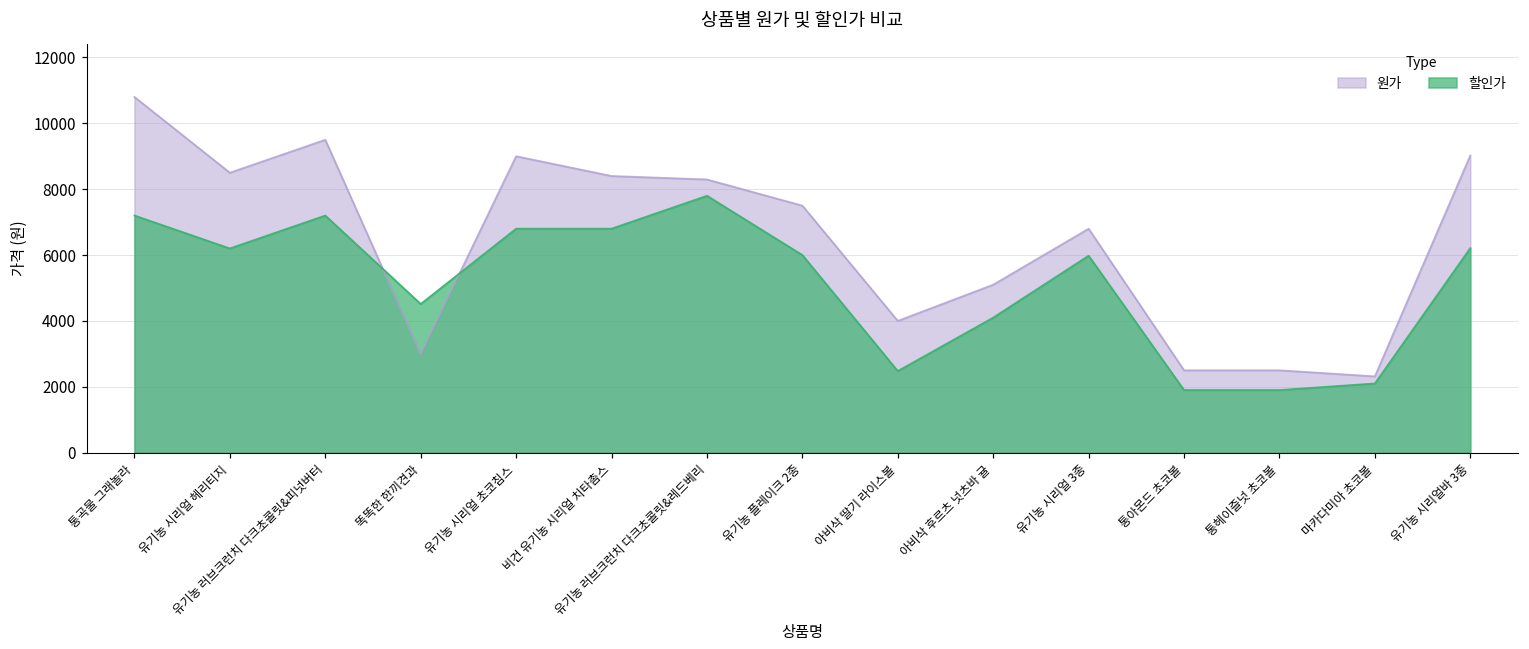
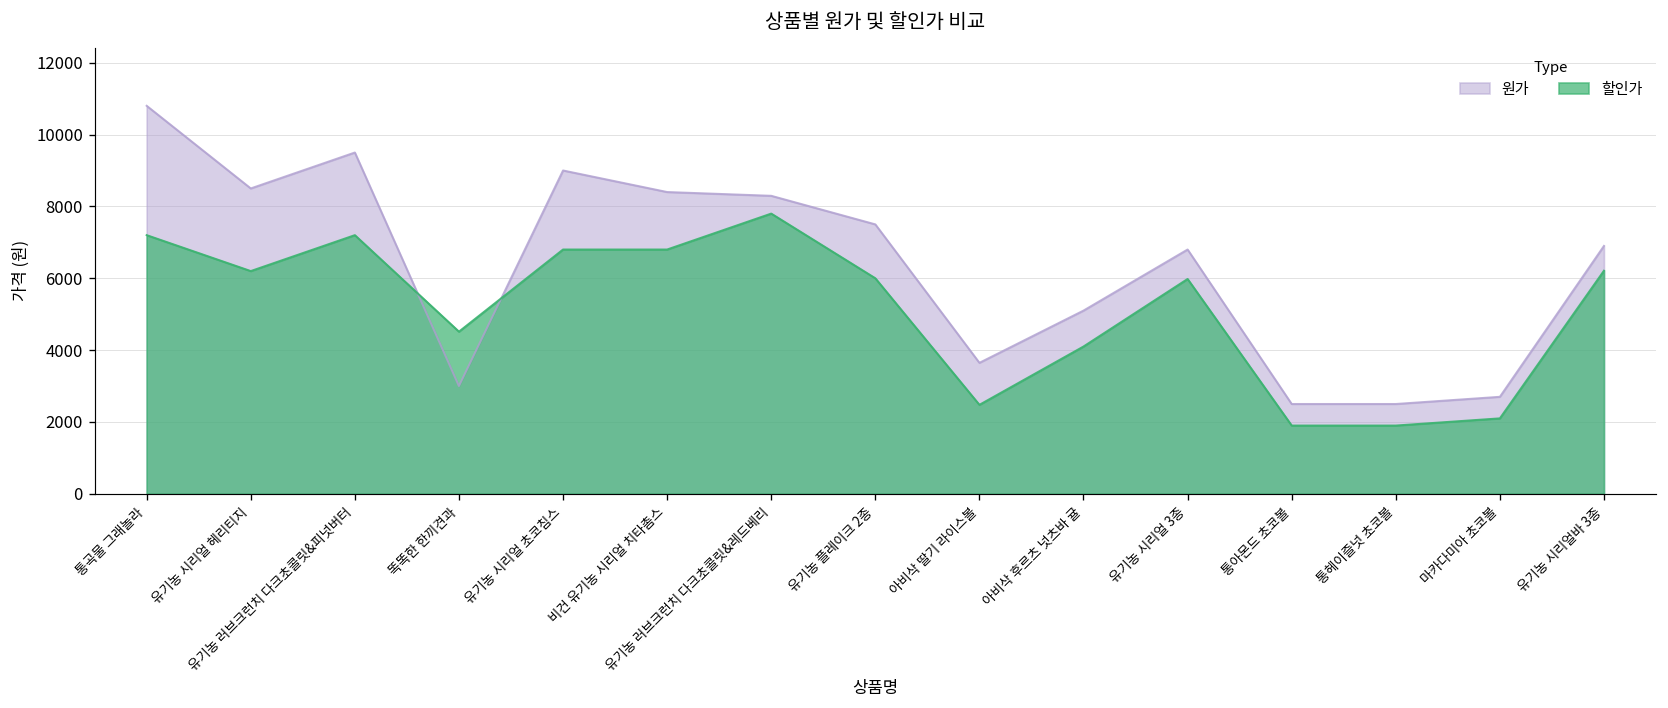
원가, 아비삭 딸기 라이스볼: 4000 -> 3600
원가, 마카다미아 초코볼: 2300 -> 2700
원가, 유기농 시리얼바 3종: 9000 -> 6900
